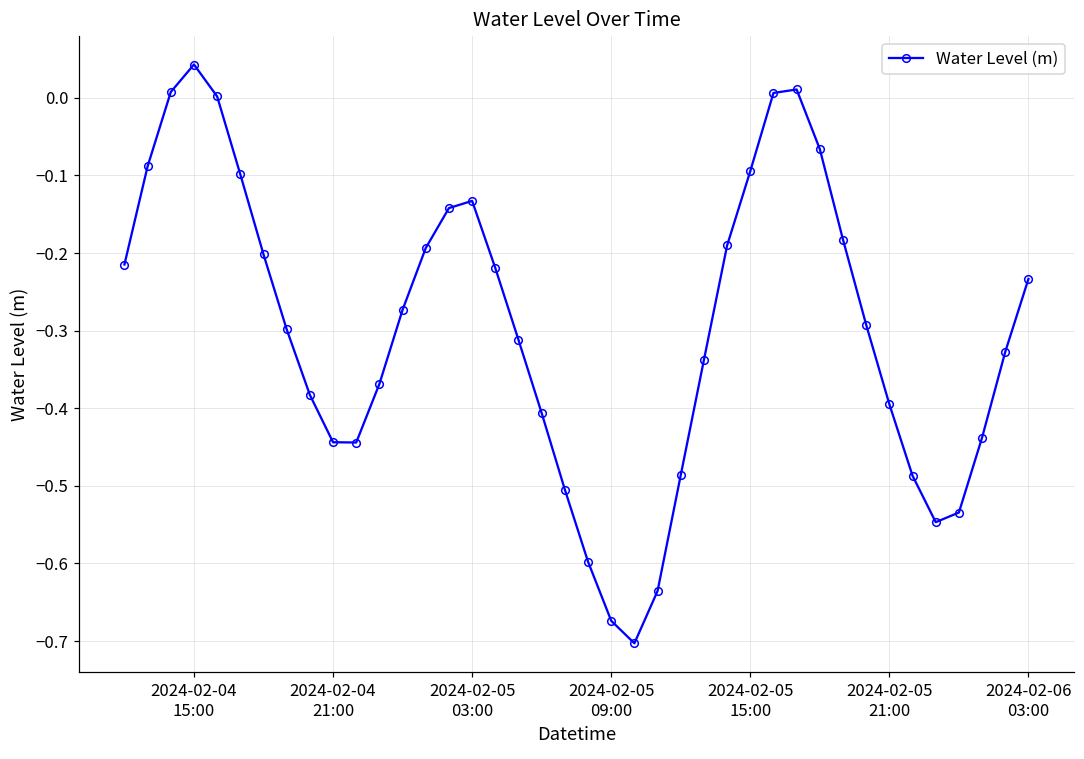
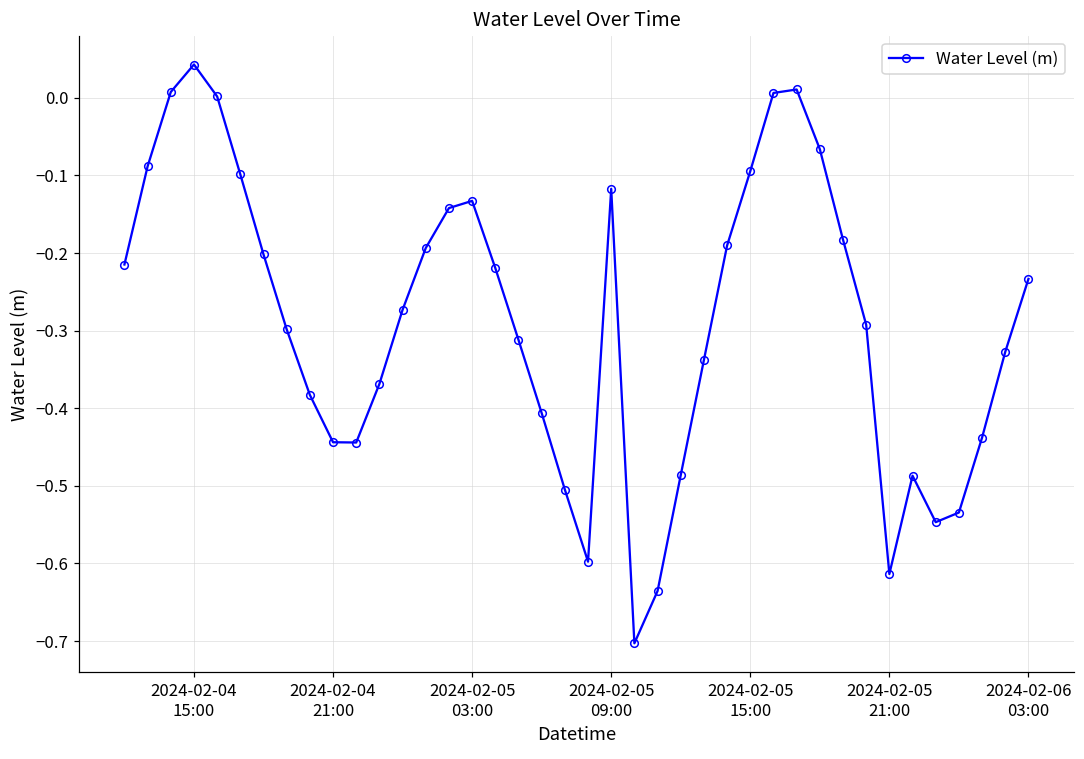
2024-02-05 09:00: -0.67 -> -0.12
2024-02-05 21:00: -0.39 -> -0.61
